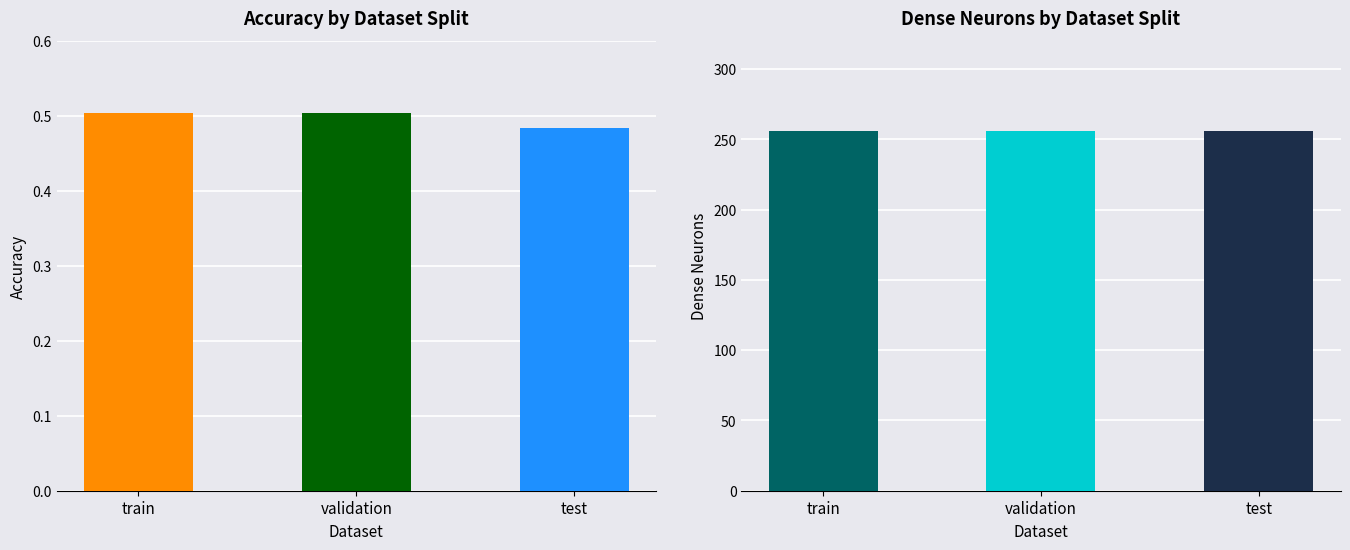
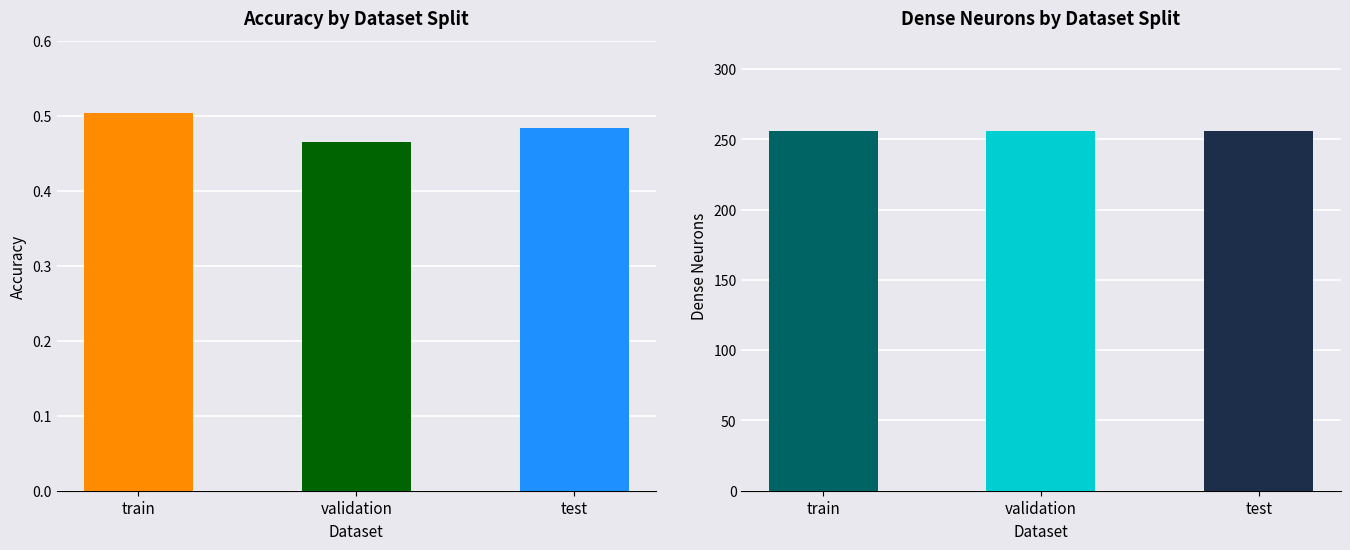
Accuracy by Dataset Split, validation: 0.50 -> 0.46
